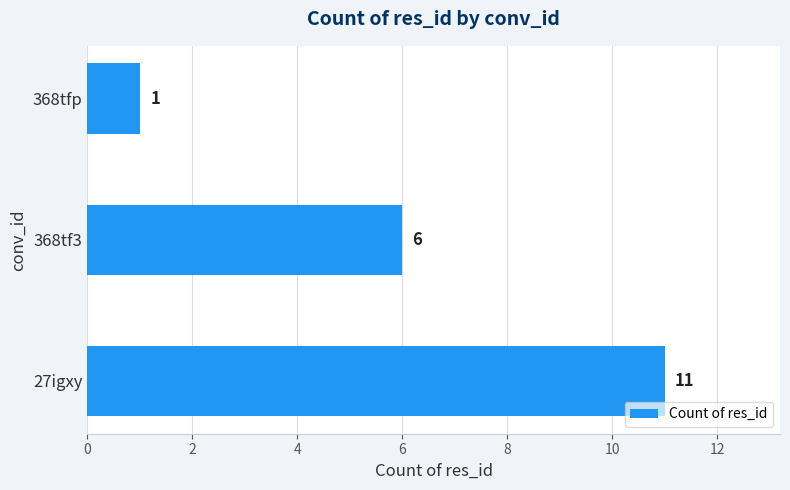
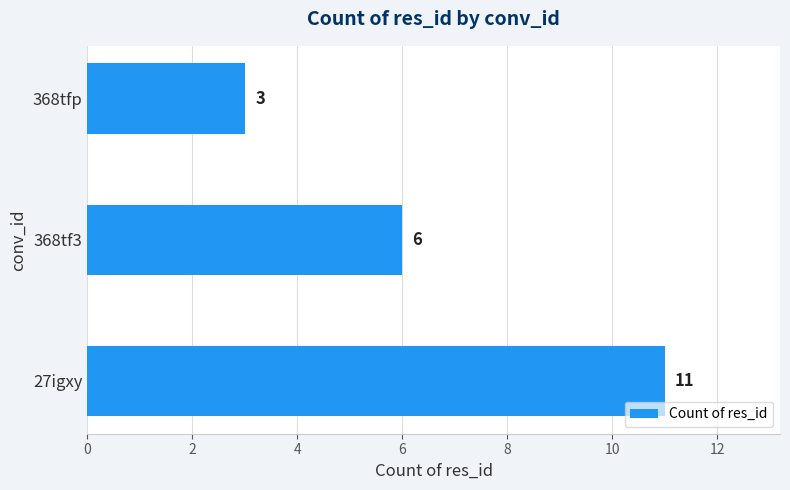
368tfp: 1 -> 3
